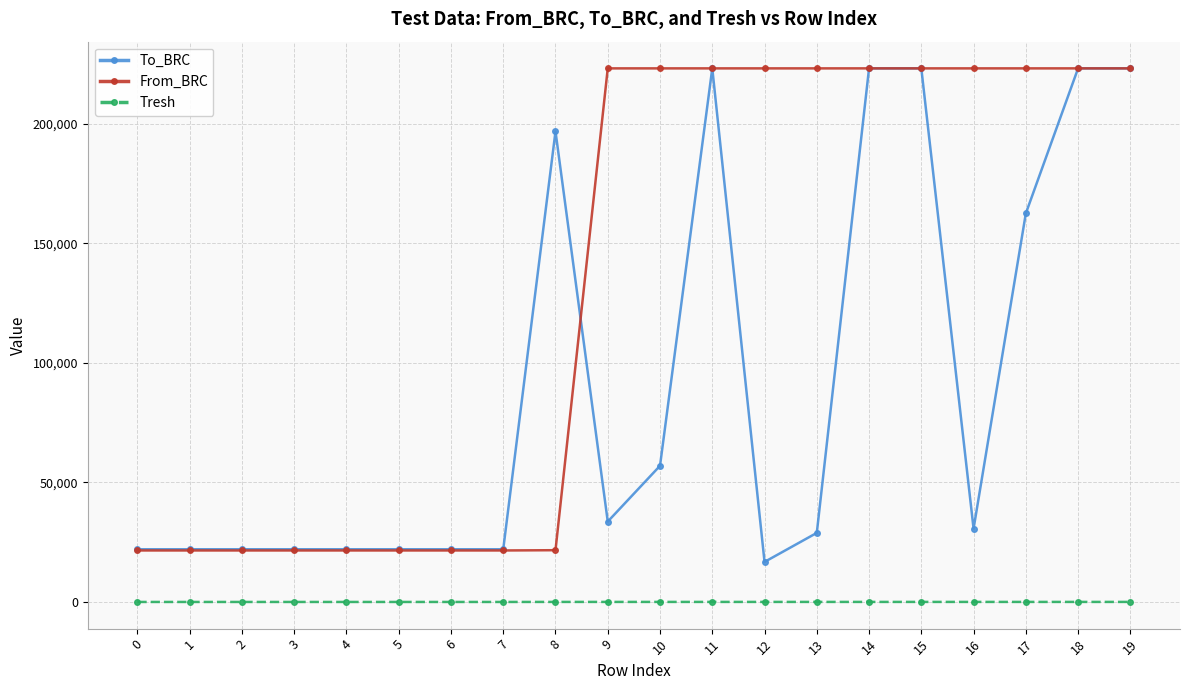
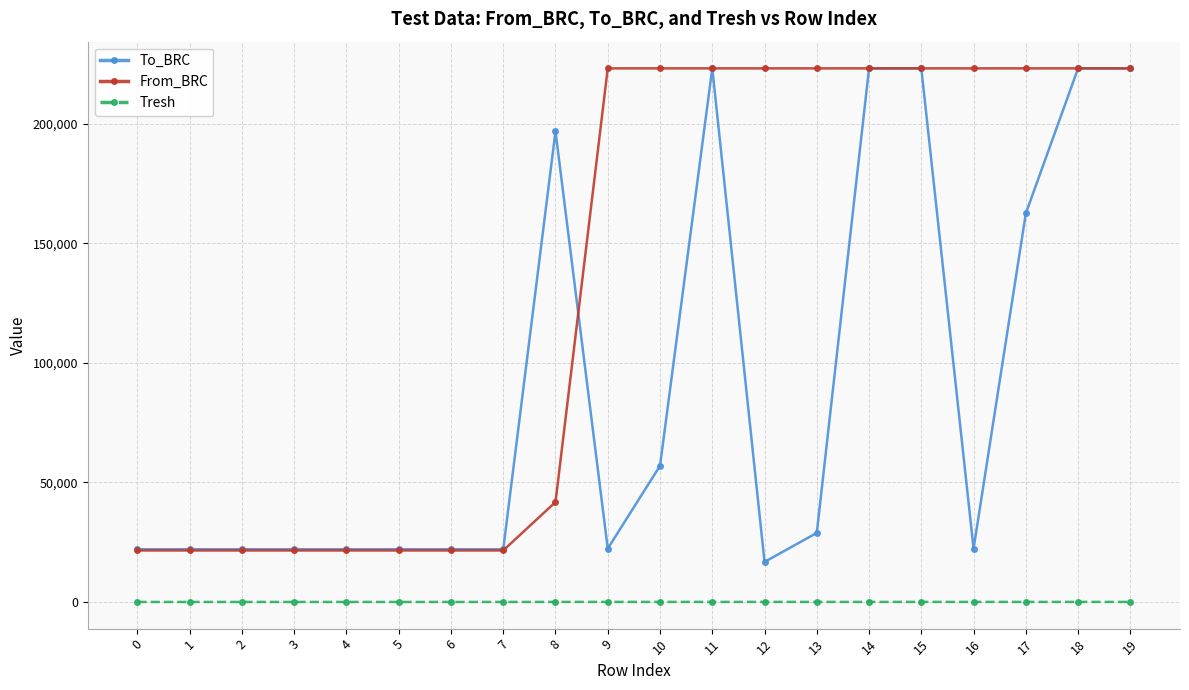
From_BRC, 8: 22,000 -> 42,000
To_BRC, 9: 34,000 -> 22,000
To_BRC, 16: 31,000 -> 22,000
